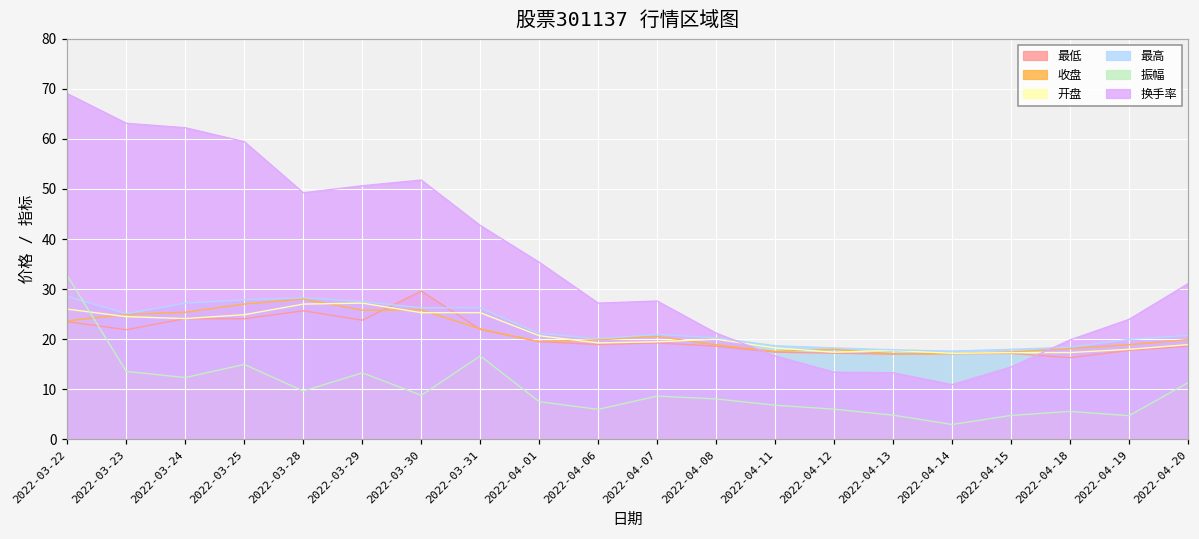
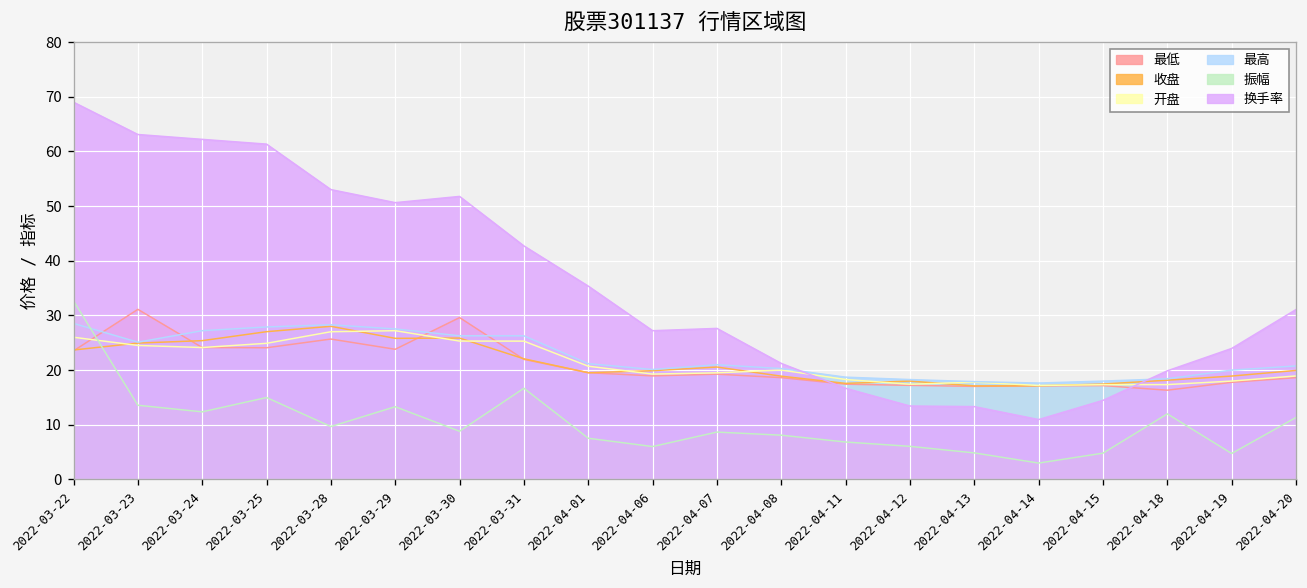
最低, 2022-03-23: 22 -> 31
换手率, 2022-03-25: 59 -> 61
换手率, 2022-03-28: 49 -> 53
振幅, 2022-04-18: 6 -> 12
